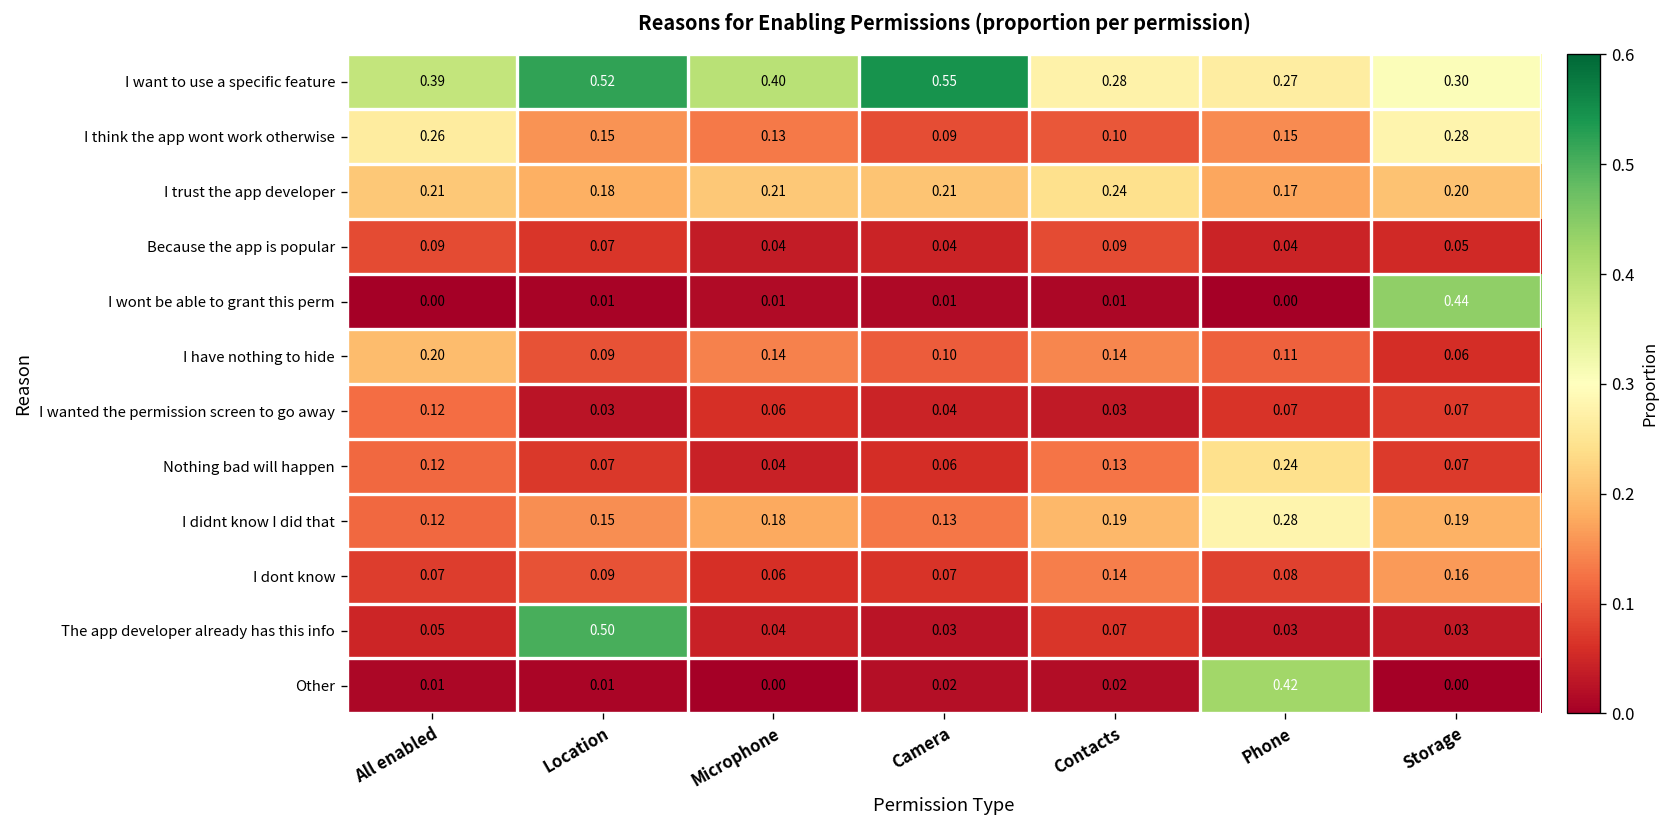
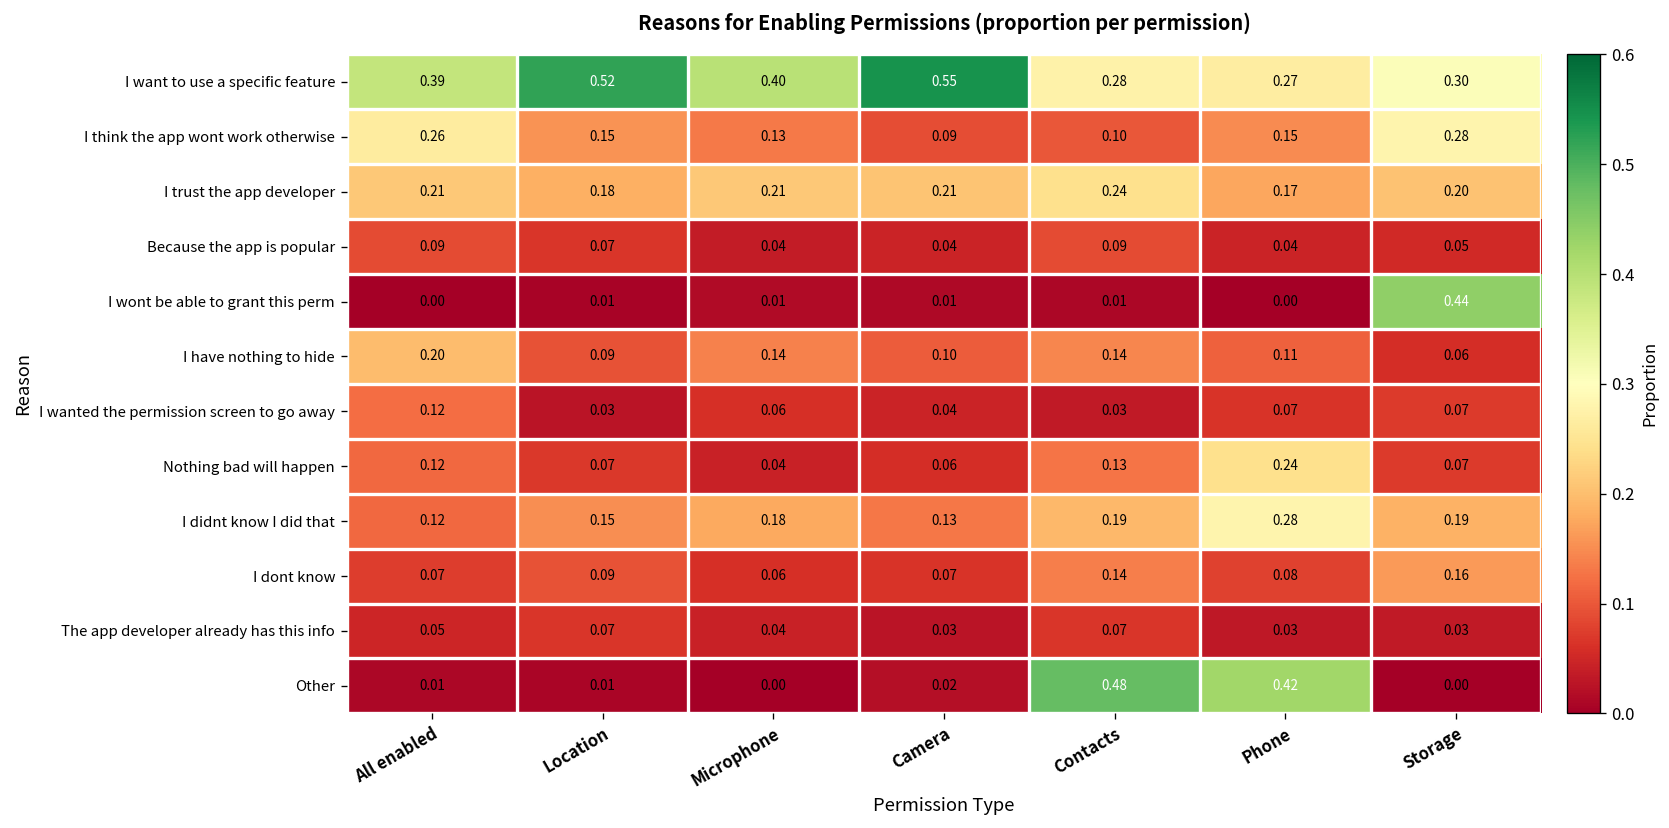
The app developer already has this info, Location: 0.50 -> 0.07
Other, Contacts: 0.02 -> 0.48
